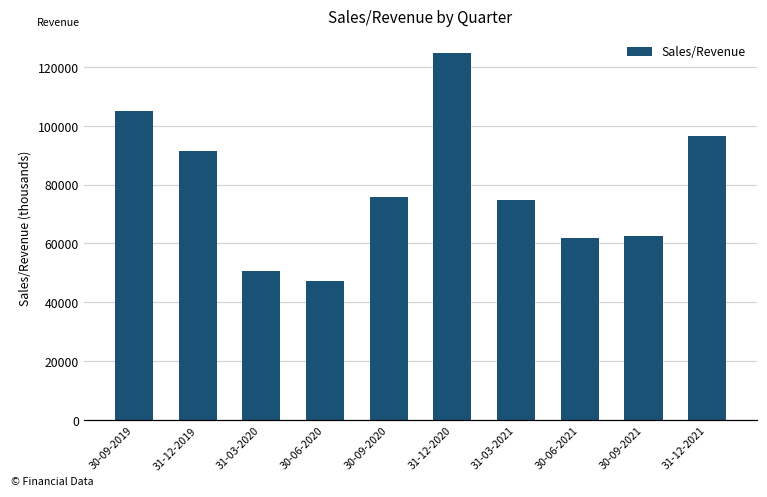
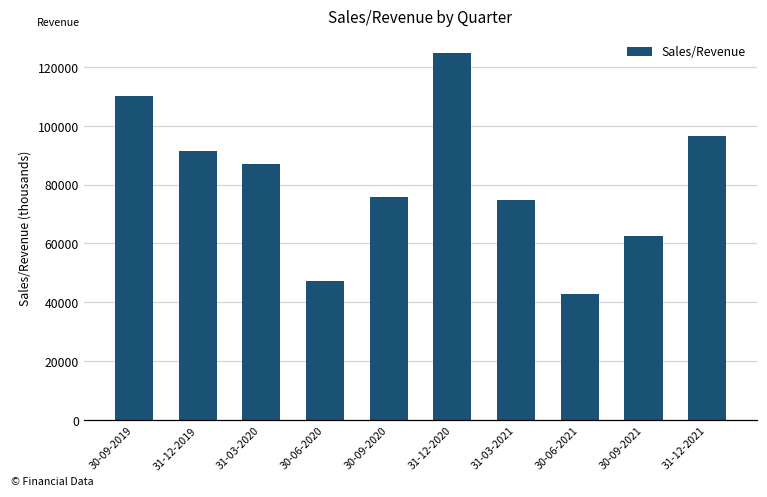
30-09-2019: 105000 -> 110000
31-03-2020: 51000 -> 87000
30-06-2021: 62000 -> 43000
